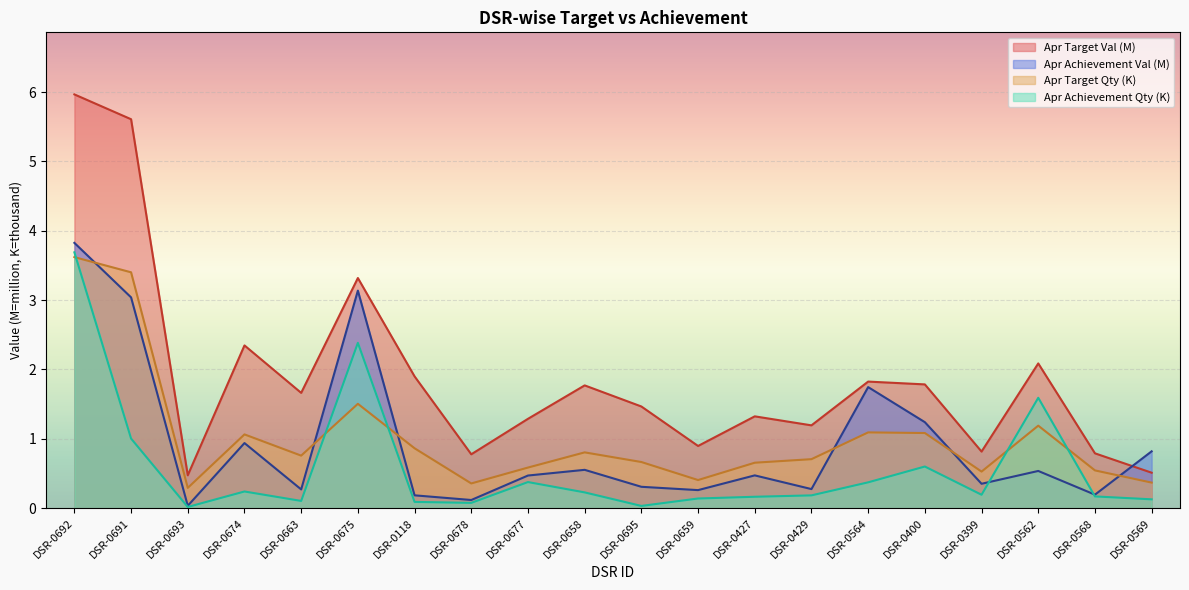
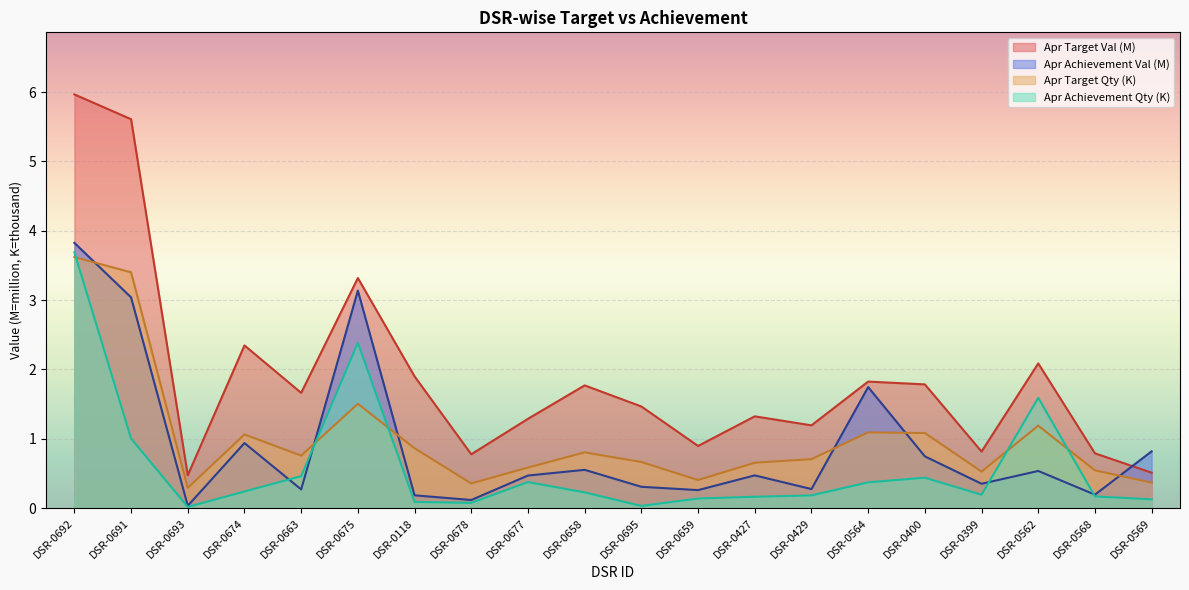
Apr Achievement Qty (K), DSR-0663: 0.1 -> 0.5
Apr Achievement Val (M), DSR-0400: 1.2 -> 0.7
Apr Achievement Qty (K), DSR-0400: 0.6 -> 0.4
